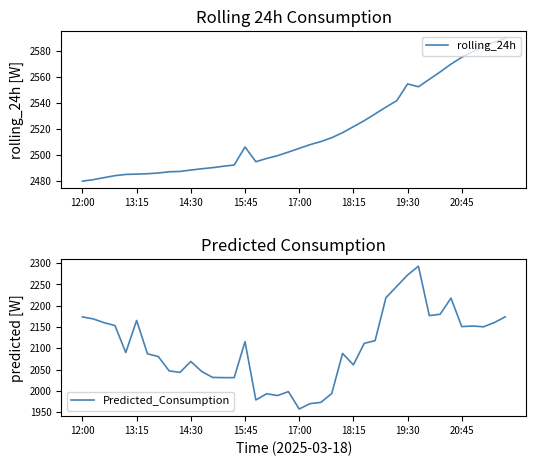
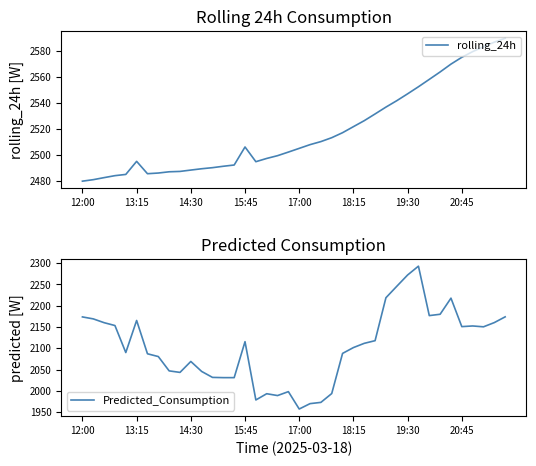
Rolling 24h Consumption, 13:15: 2485 -> 2495
Rolling 24h Consumption, 19:30: 2555 -> 2547
Predicted Consumption, 18:15: 2060 -> 2100
